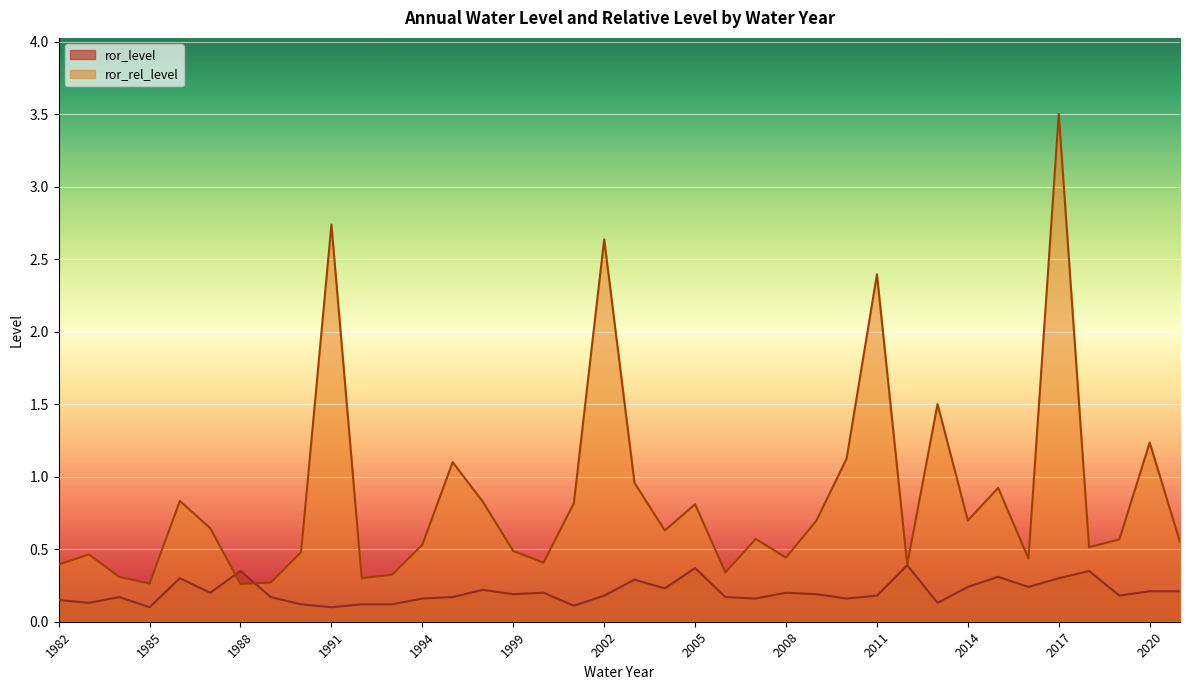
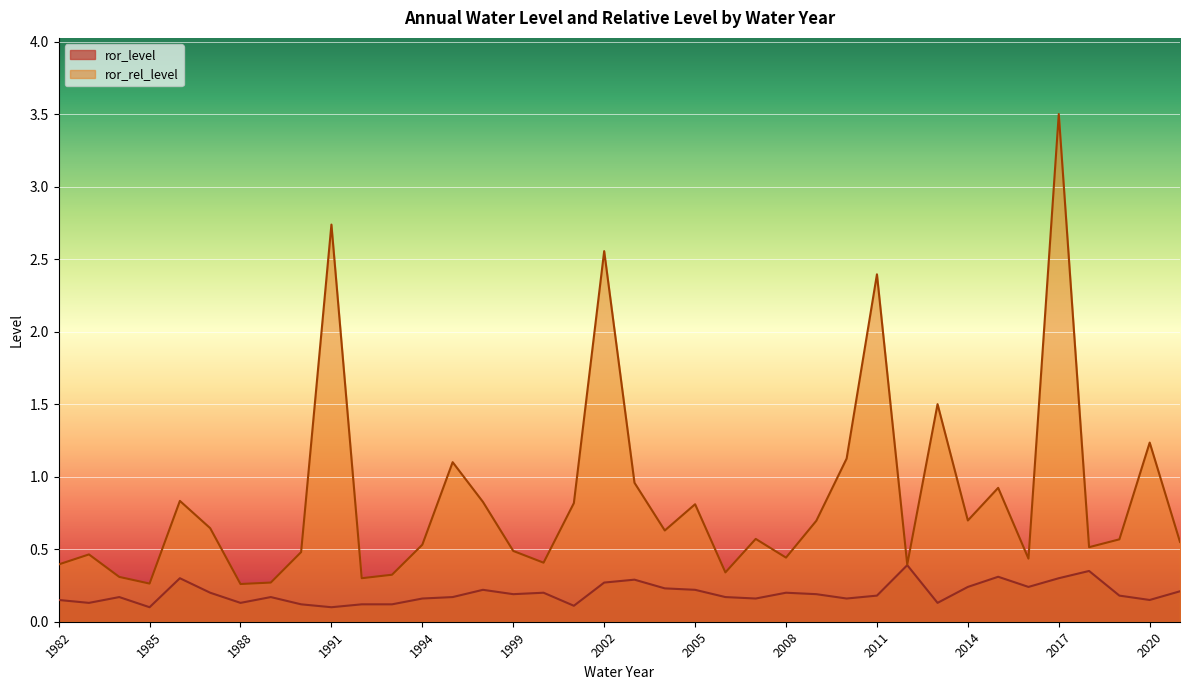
ror_level, 1988: 0.35 -> 0.13
ror_level, 2002: 0.18 -> 0.27
ror_rel_level, 2002: 2.64 -> 2.56
ror_level, 2005: 0.37 -> 0.22
ror_level, 2020: 0.21 -> 0.15
